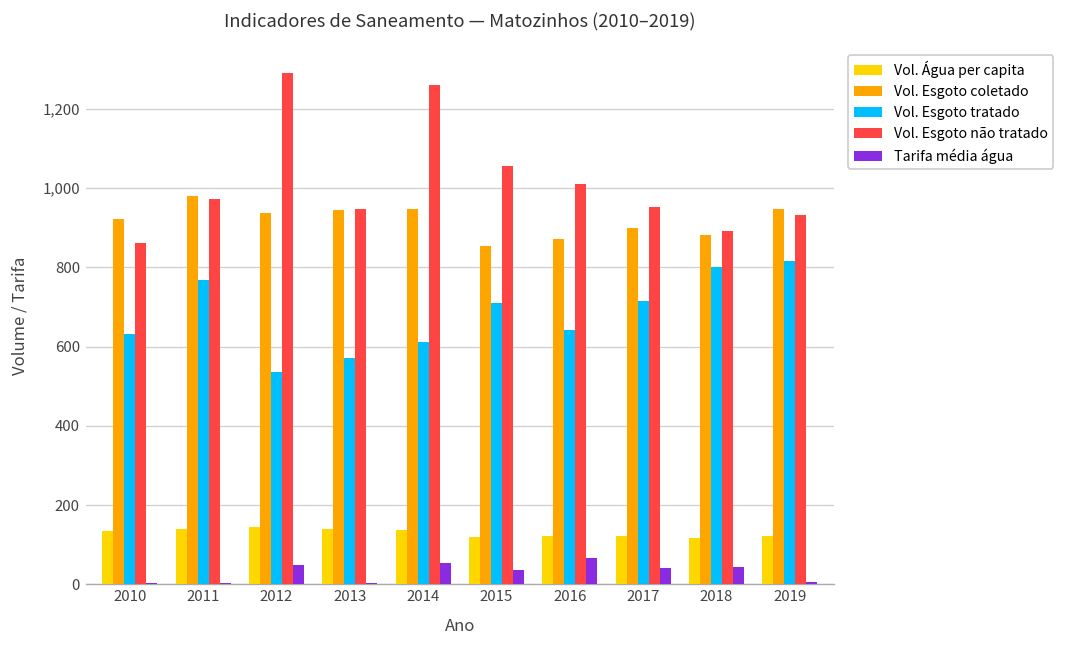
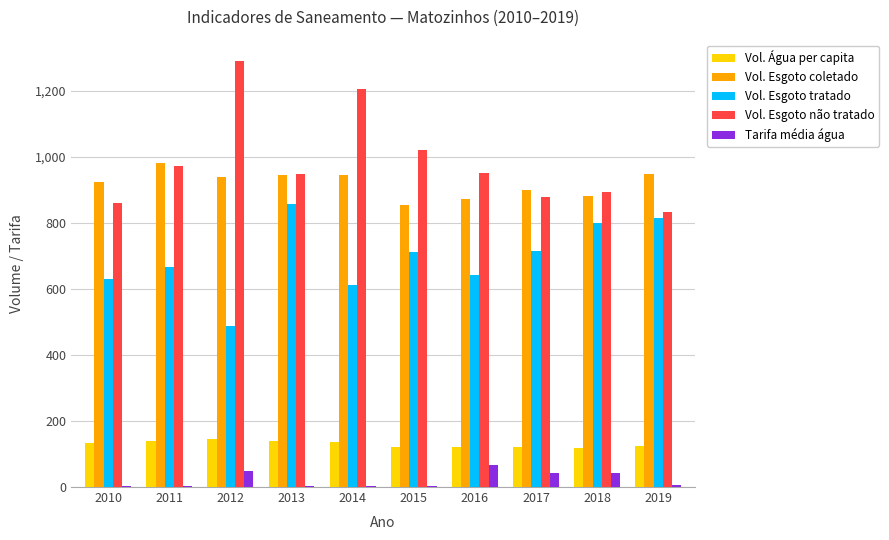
Vol. Esgoto tratado, 2011: 770 -> 670
Vol. Esgoto tratado, 2012: 540 -> 490
Vol. Esgoto tratado, 2013: 570 -> 860
Vol. Esgoto não tratado, 2014: 1,260 -> 1,200
Tarifa média água, 2014: 50 -> 0
Vol. Esgoto não tratado, 2015: 1,050 -> 1,020
Tarifa média água, 2015: 40 -> 0
Vol. Esgoto não tratado, 2016: 1,010 -> 950
Vol. Esgoto não tratado, 2017: 950 -> 880
Vol. Esgoto não tratado, 2019: 930 -> 830
